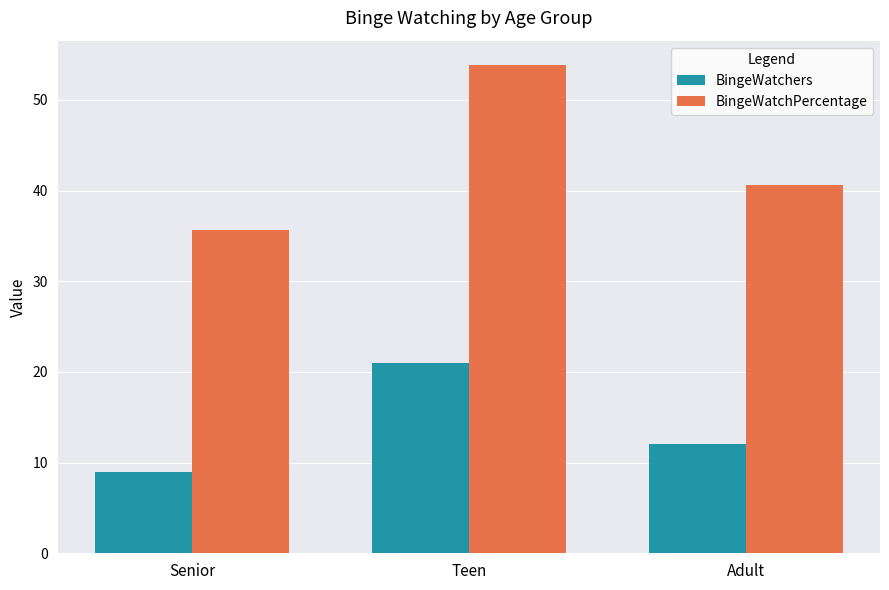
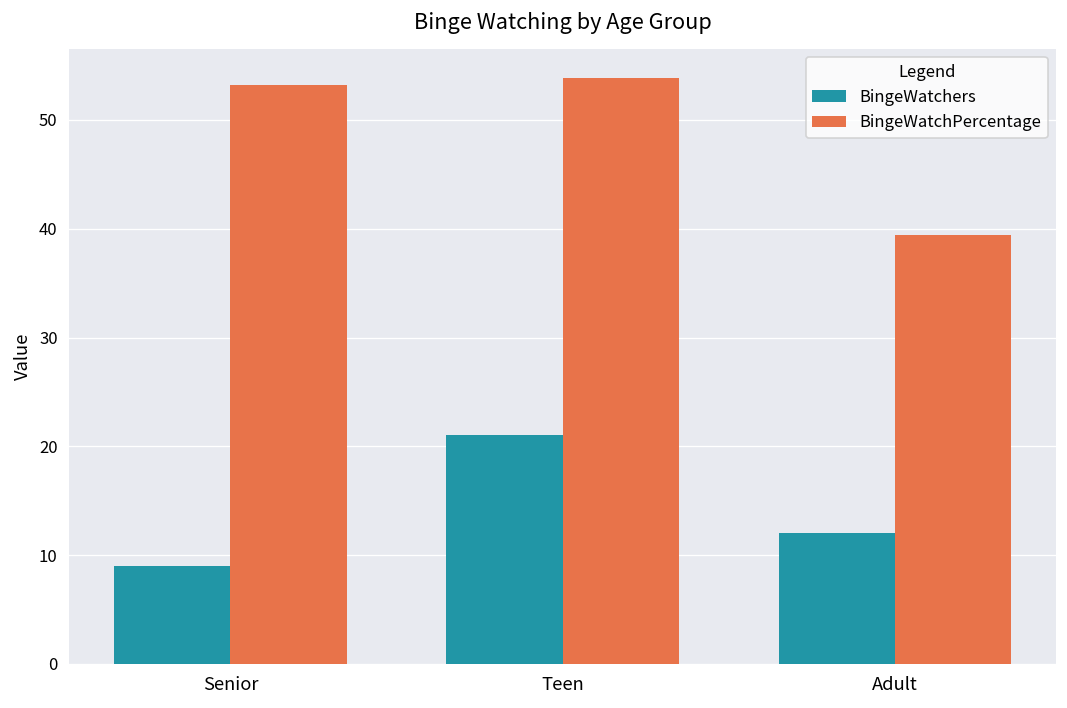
BingeWatchPercentage, Senior: 36 -> 53
BingeWatchPercentage, Adult: 41 -> 39
